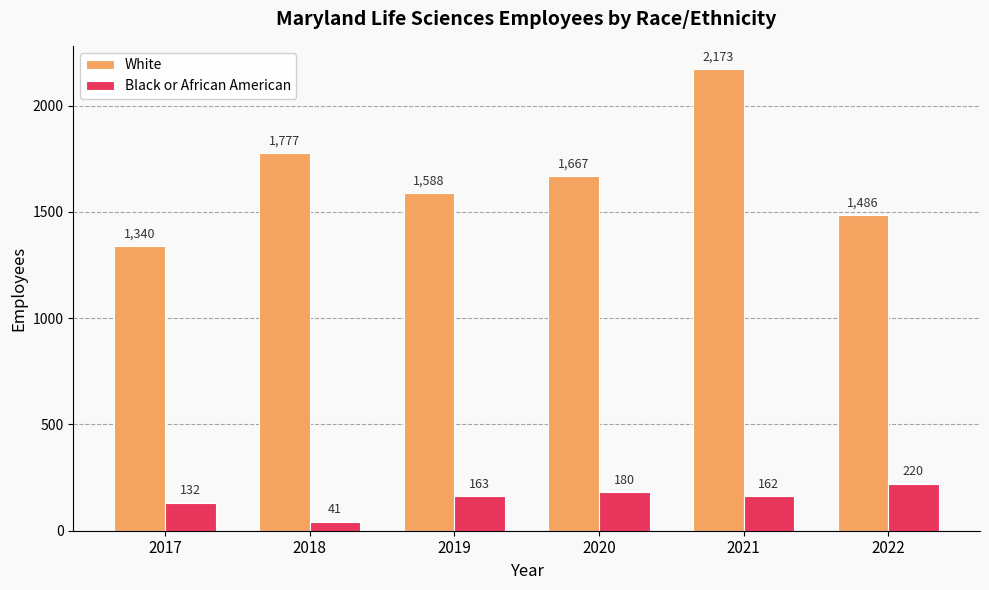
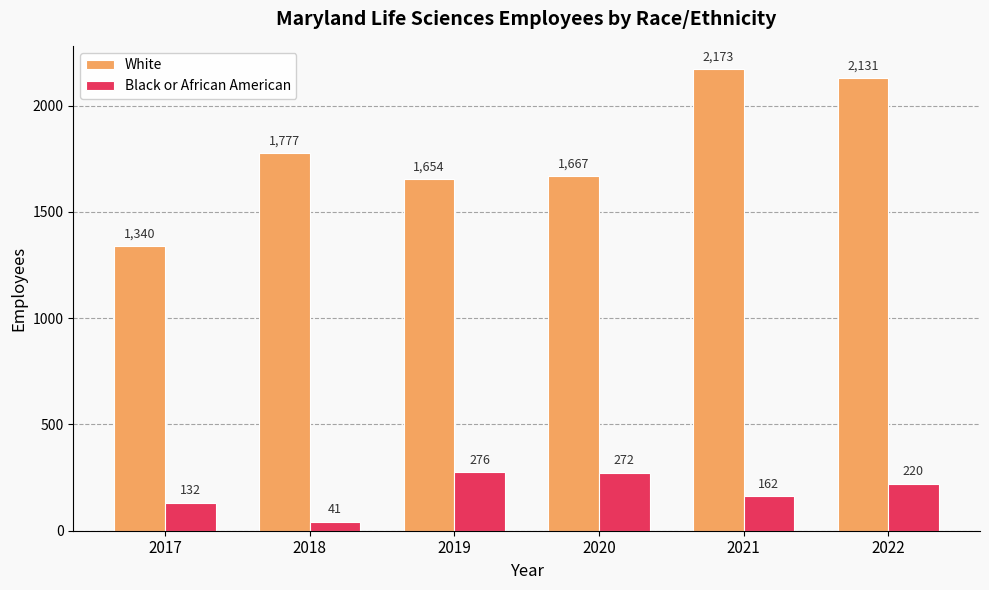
White, 2019: 1,588 -> 1,654
Black or African American, 2019: 163 -> 276
Black or African American, 2020: 180 -> 272
White, 2022: 1,486 -> 2,131
